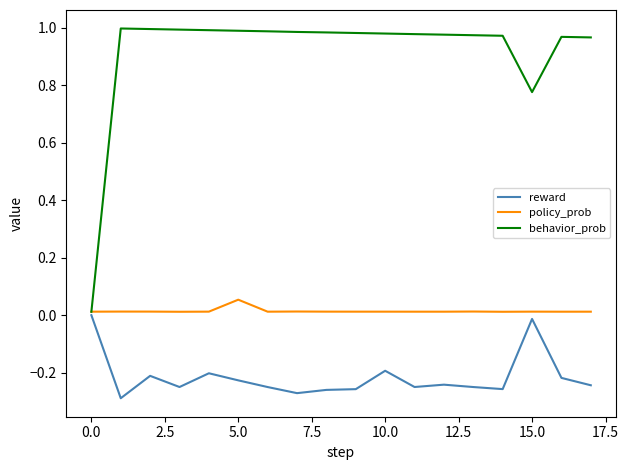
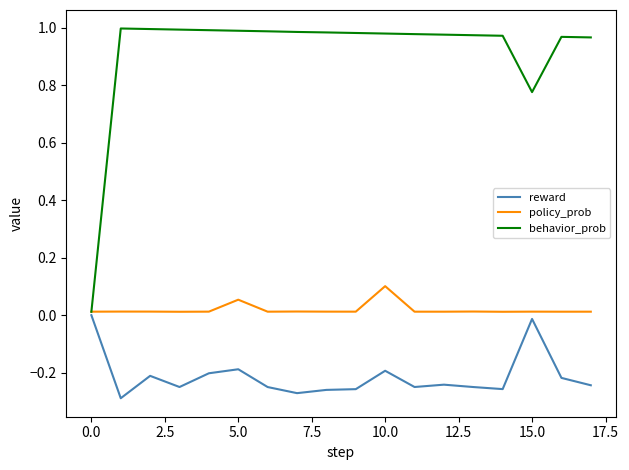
reward, 5.0: -0.23 -> -0.19
policy_prob, 10.0: 0.01 -> 0.10
